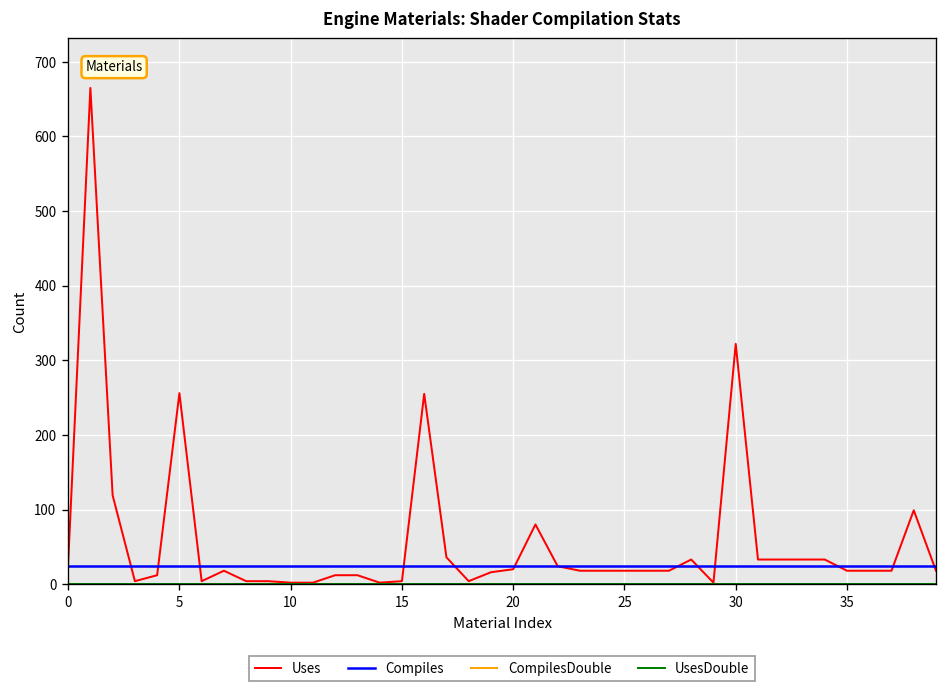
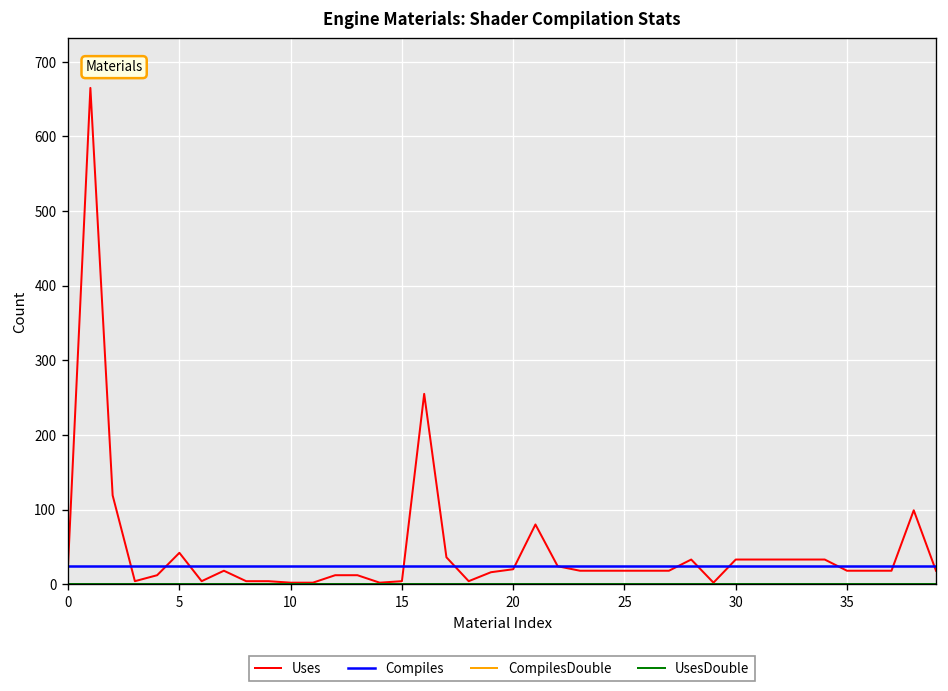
Uses, 5: 260 -> 40
Uses, 30: 320 -> 30
